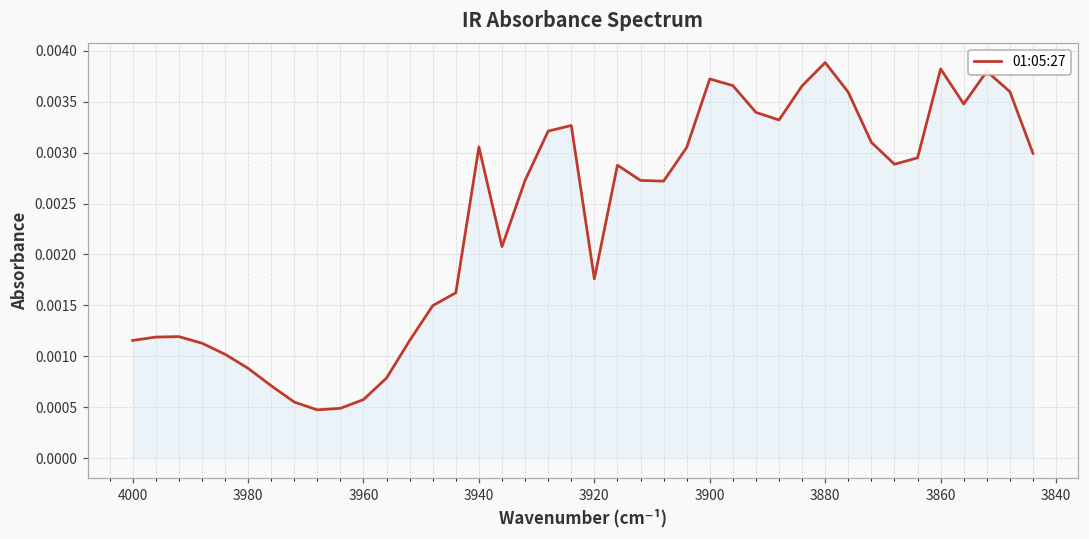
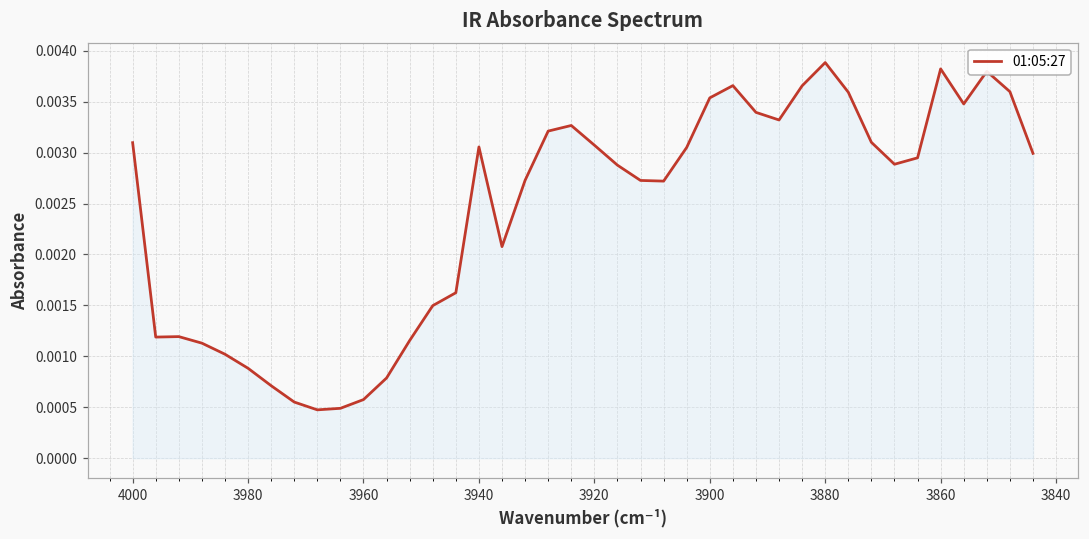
4000: 0.0012 -> 0.0031
3920: 0.0018 -> 0.0031
3900: 0.0037 -> 0.0035
